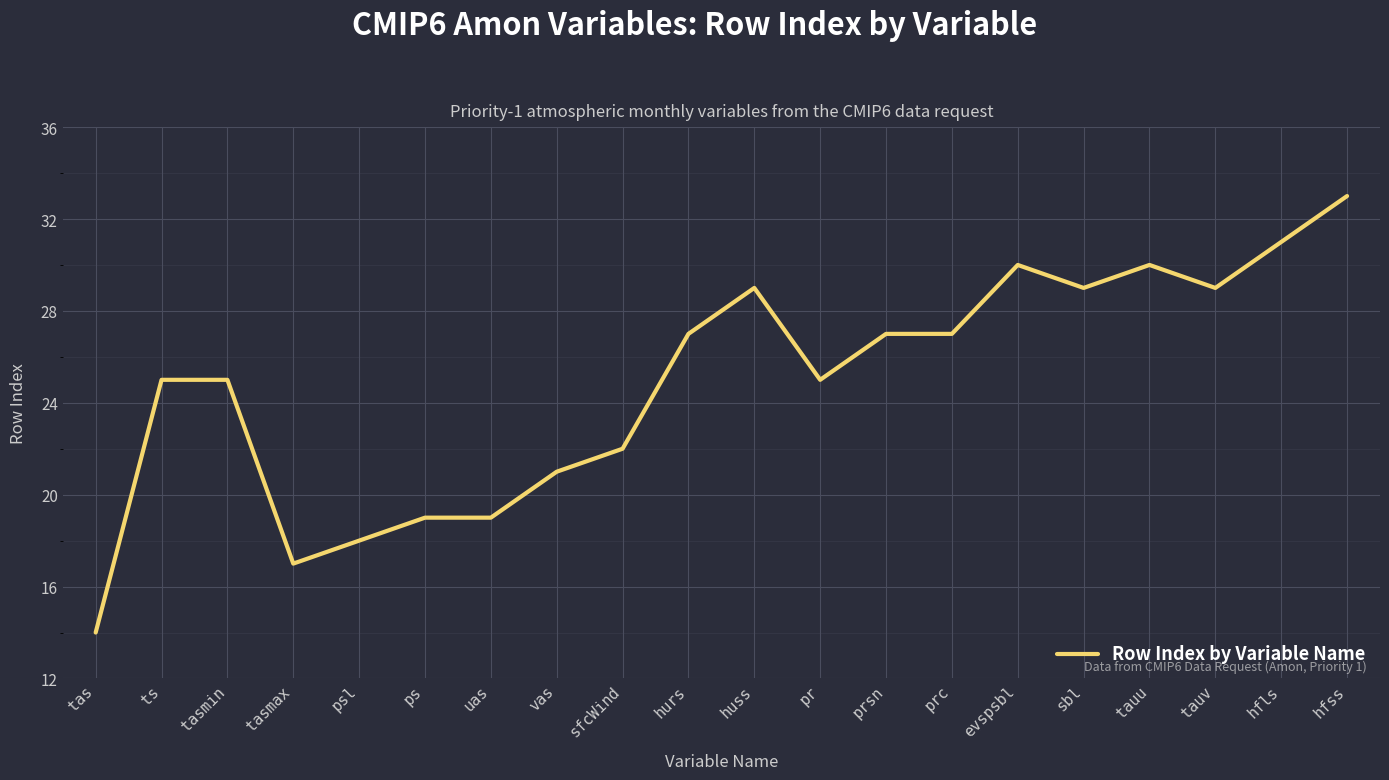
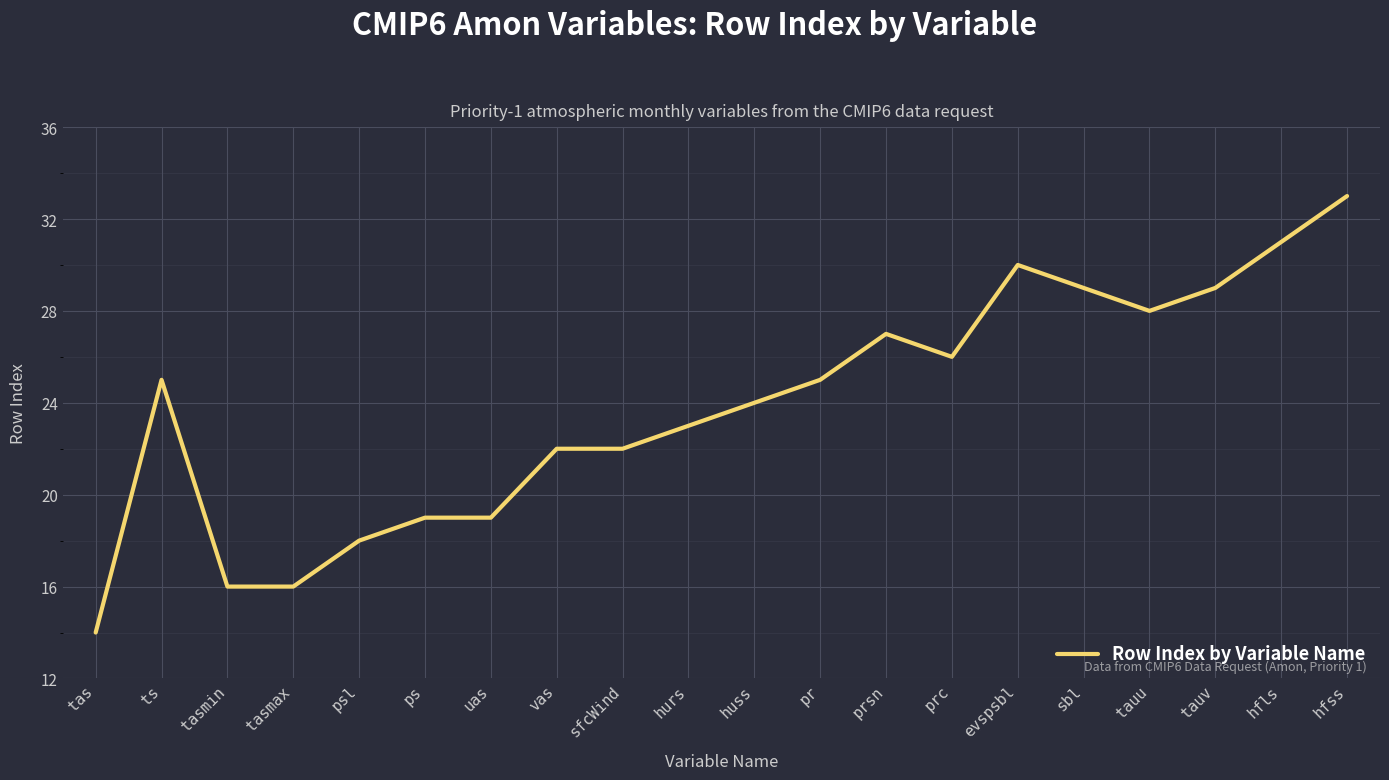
tasmin: 25 -> 16
tasmax: 17 -> 16
vas: 21 -> 22
hurs: 27 -> 23
huss: 29 -> 24
prc: 27 -> 26
tauu: 30 -> 28
